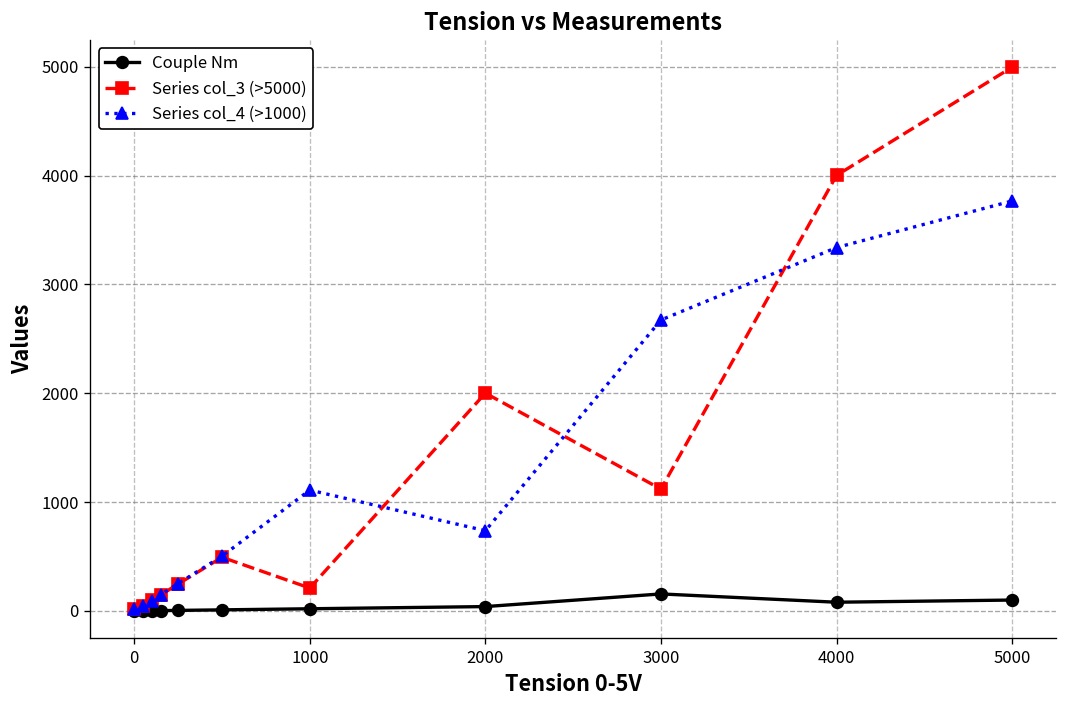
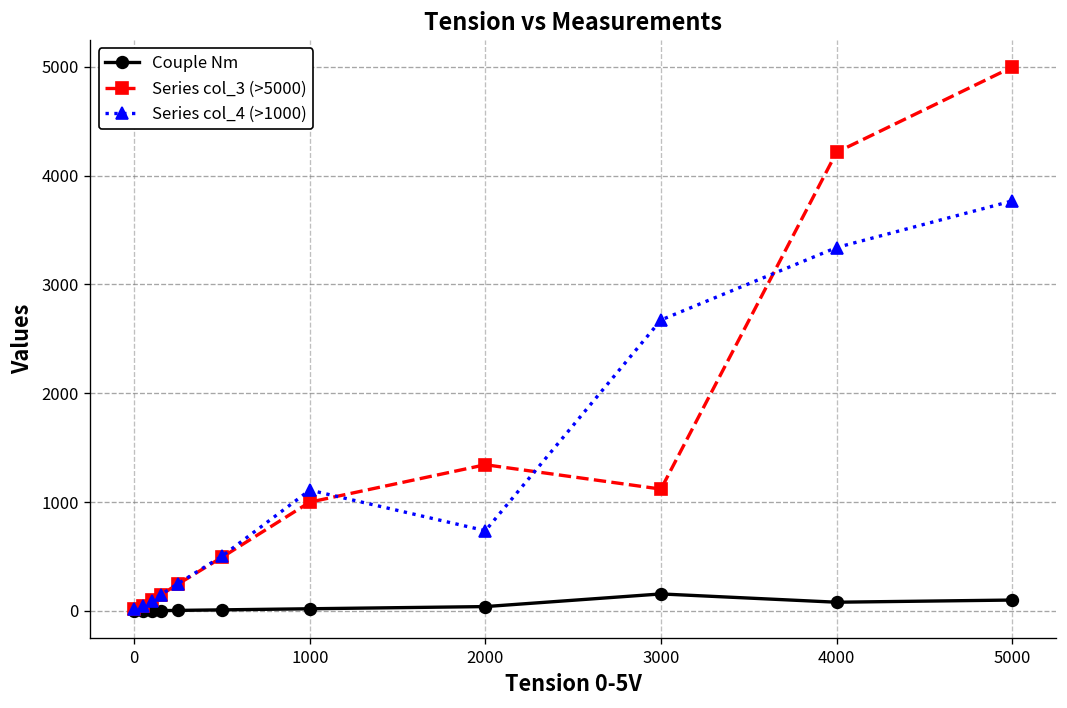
Series col_3 (>5000), 1000: 200 -> 1000
Series col_3 (>5000), 2000: 2000 -> 1300
Series col_3 (>5000), 4000: 4000 -> 4200
